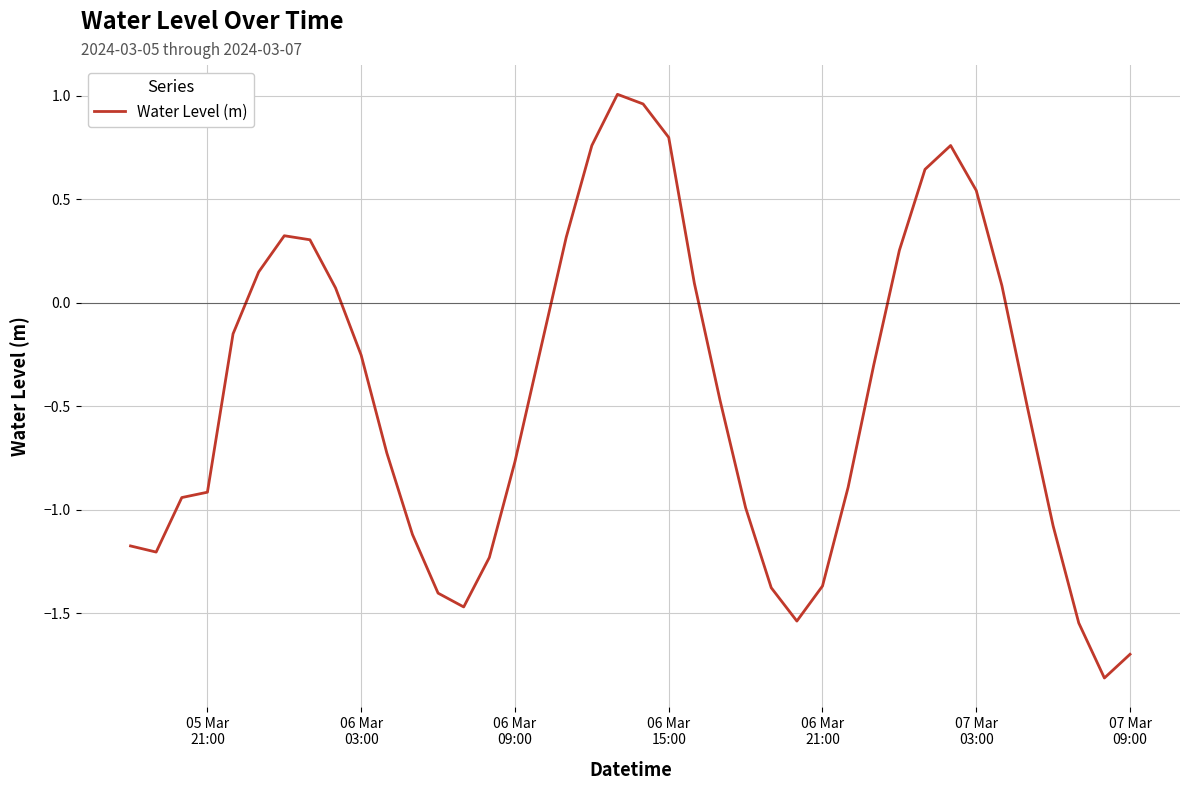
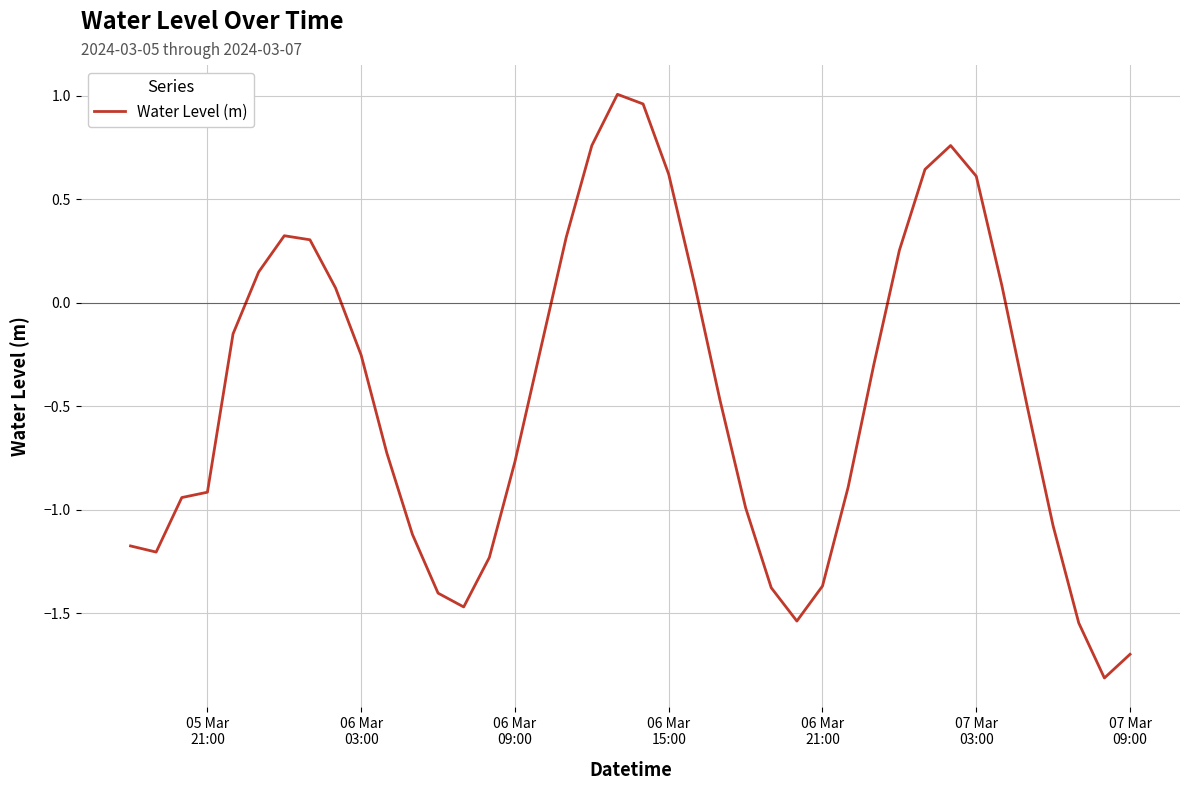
06 Mar 15:00: 0.80 -> 0.62
07 Mar 03:00: 0.54 -> 0.61
